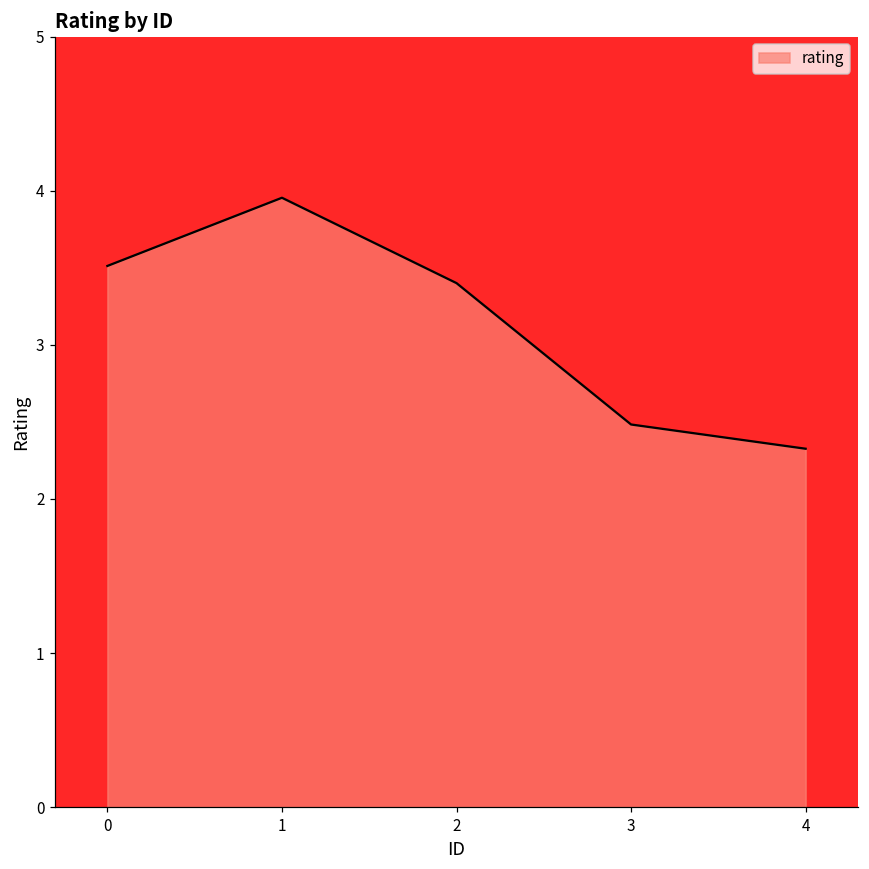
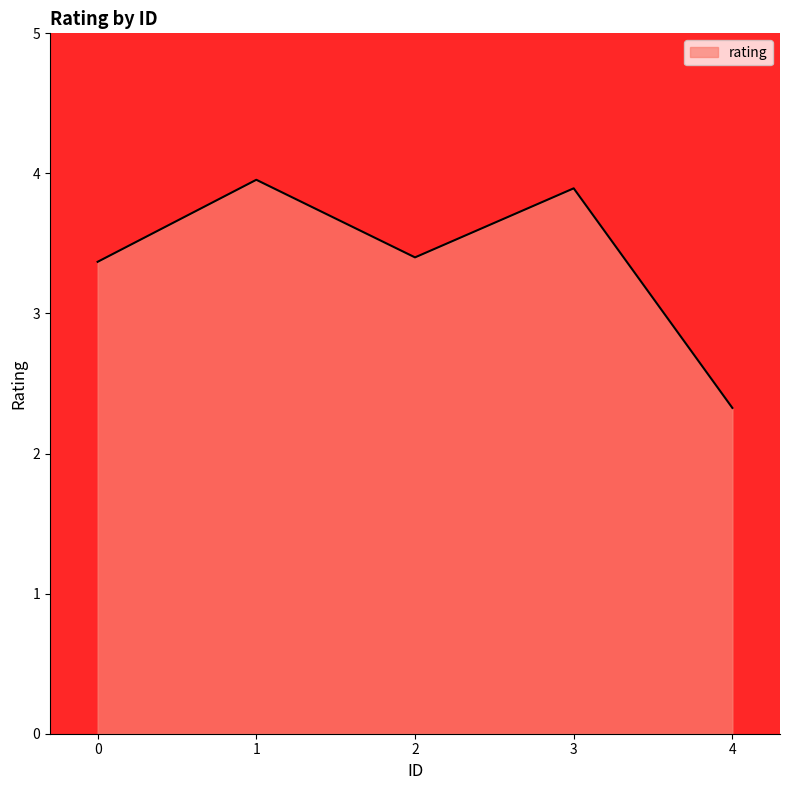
0: 3.51 -> 3.37
3: 2.48 -> 3.89
